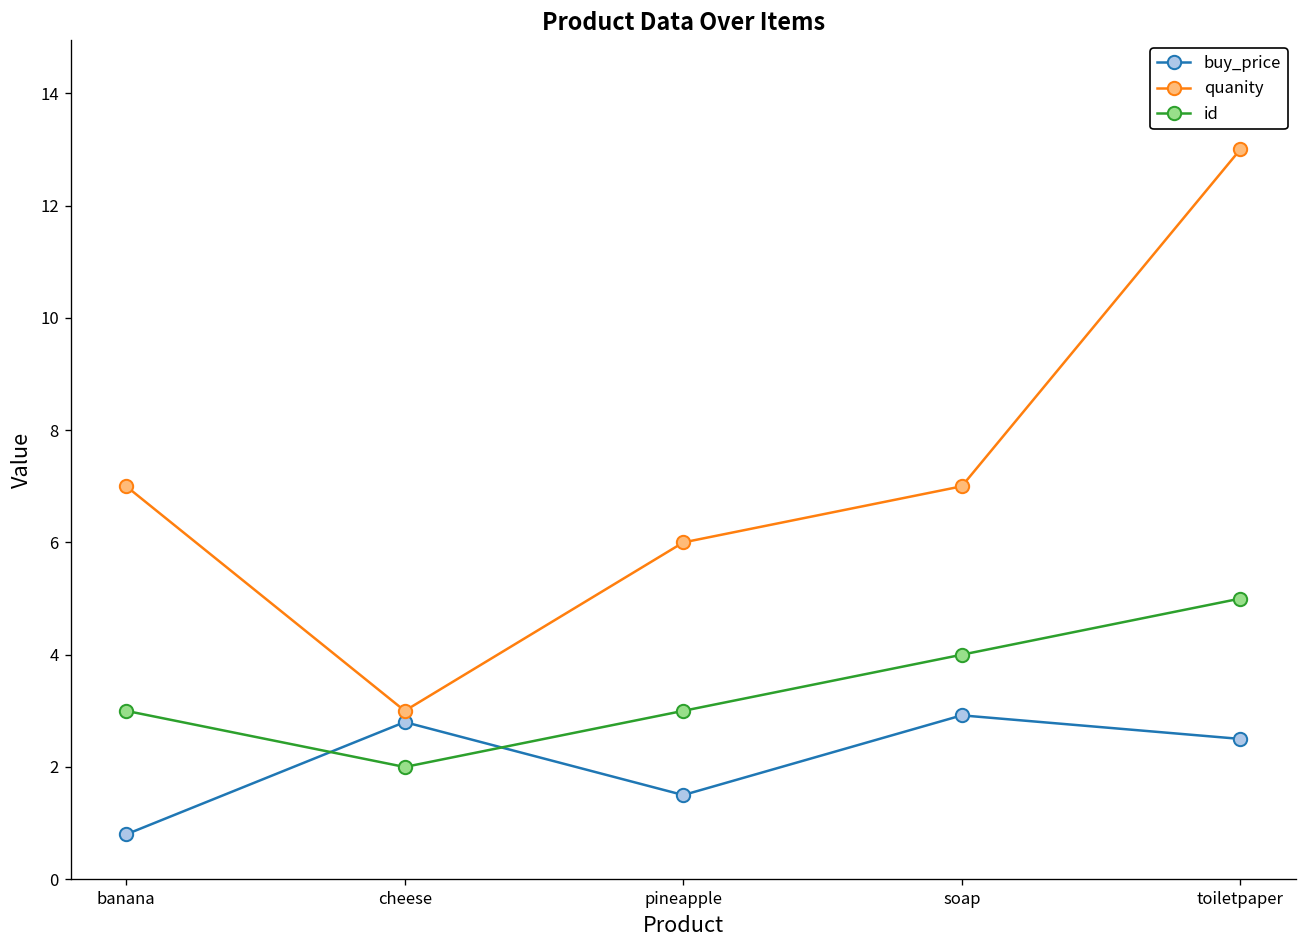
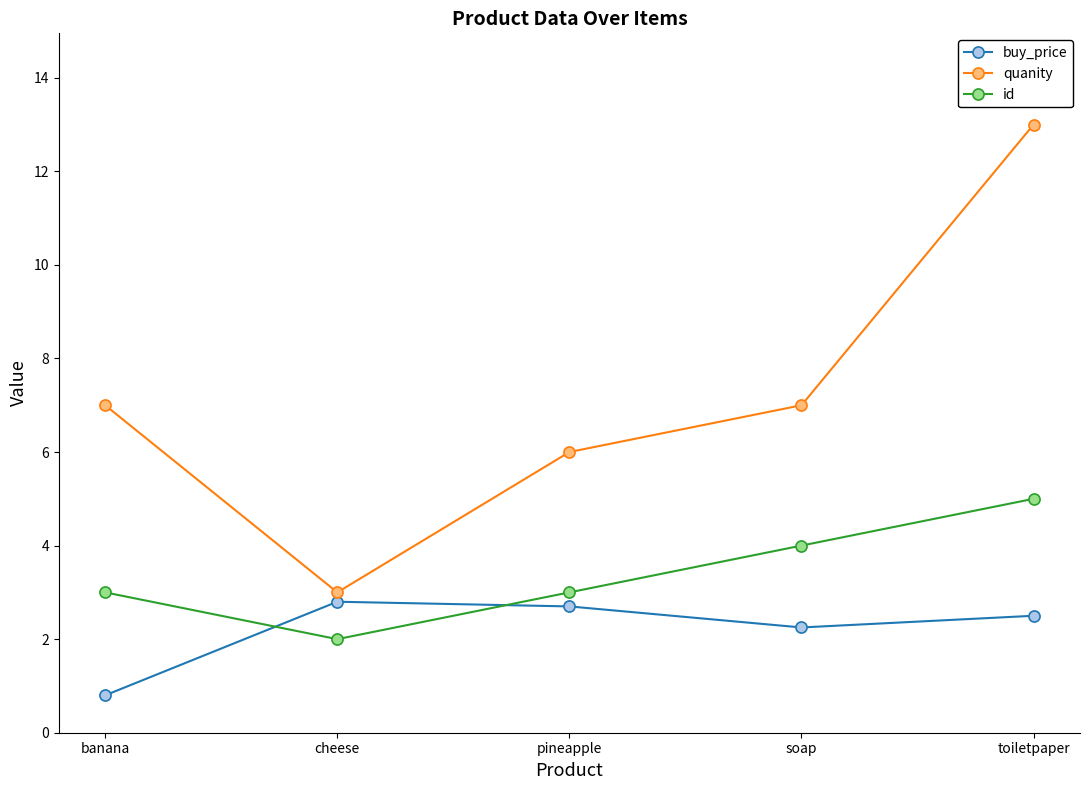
buy_price, pineapple: 1.5 -> 2.7
buy_price, soap: 2.9 -> 2.3
